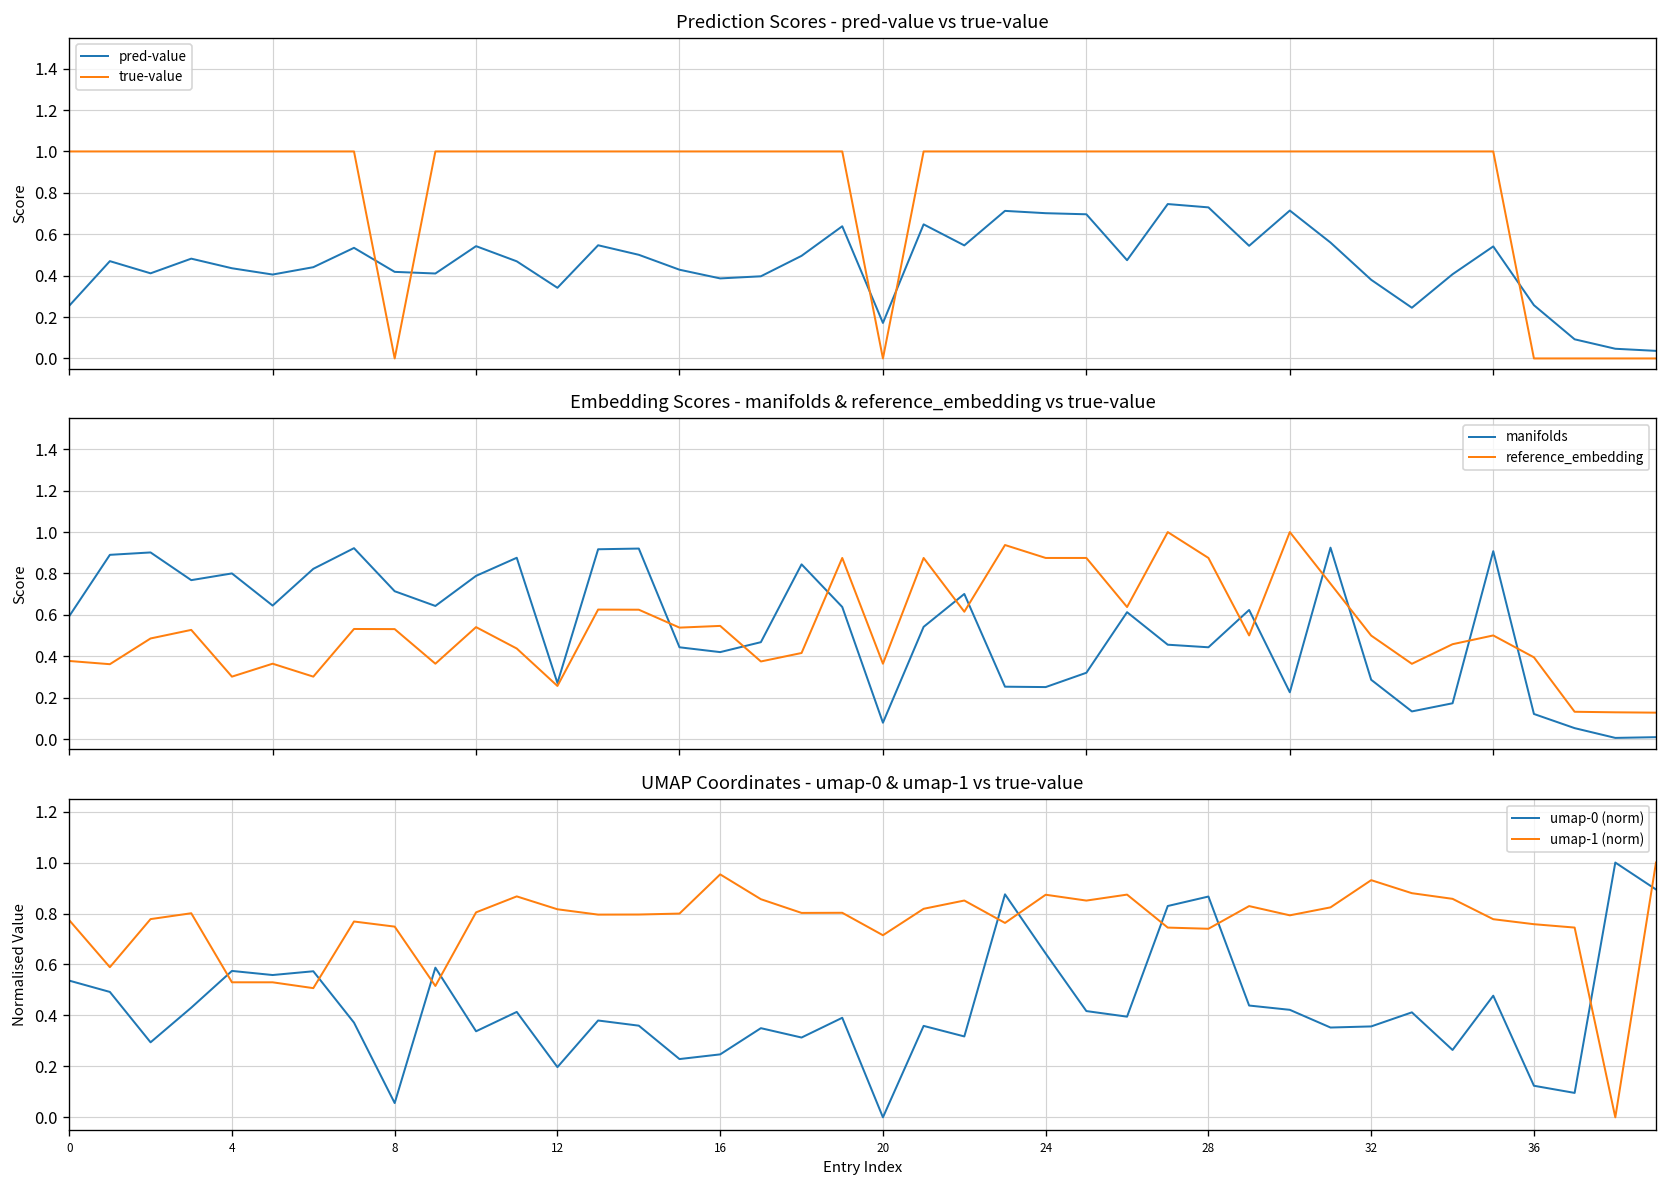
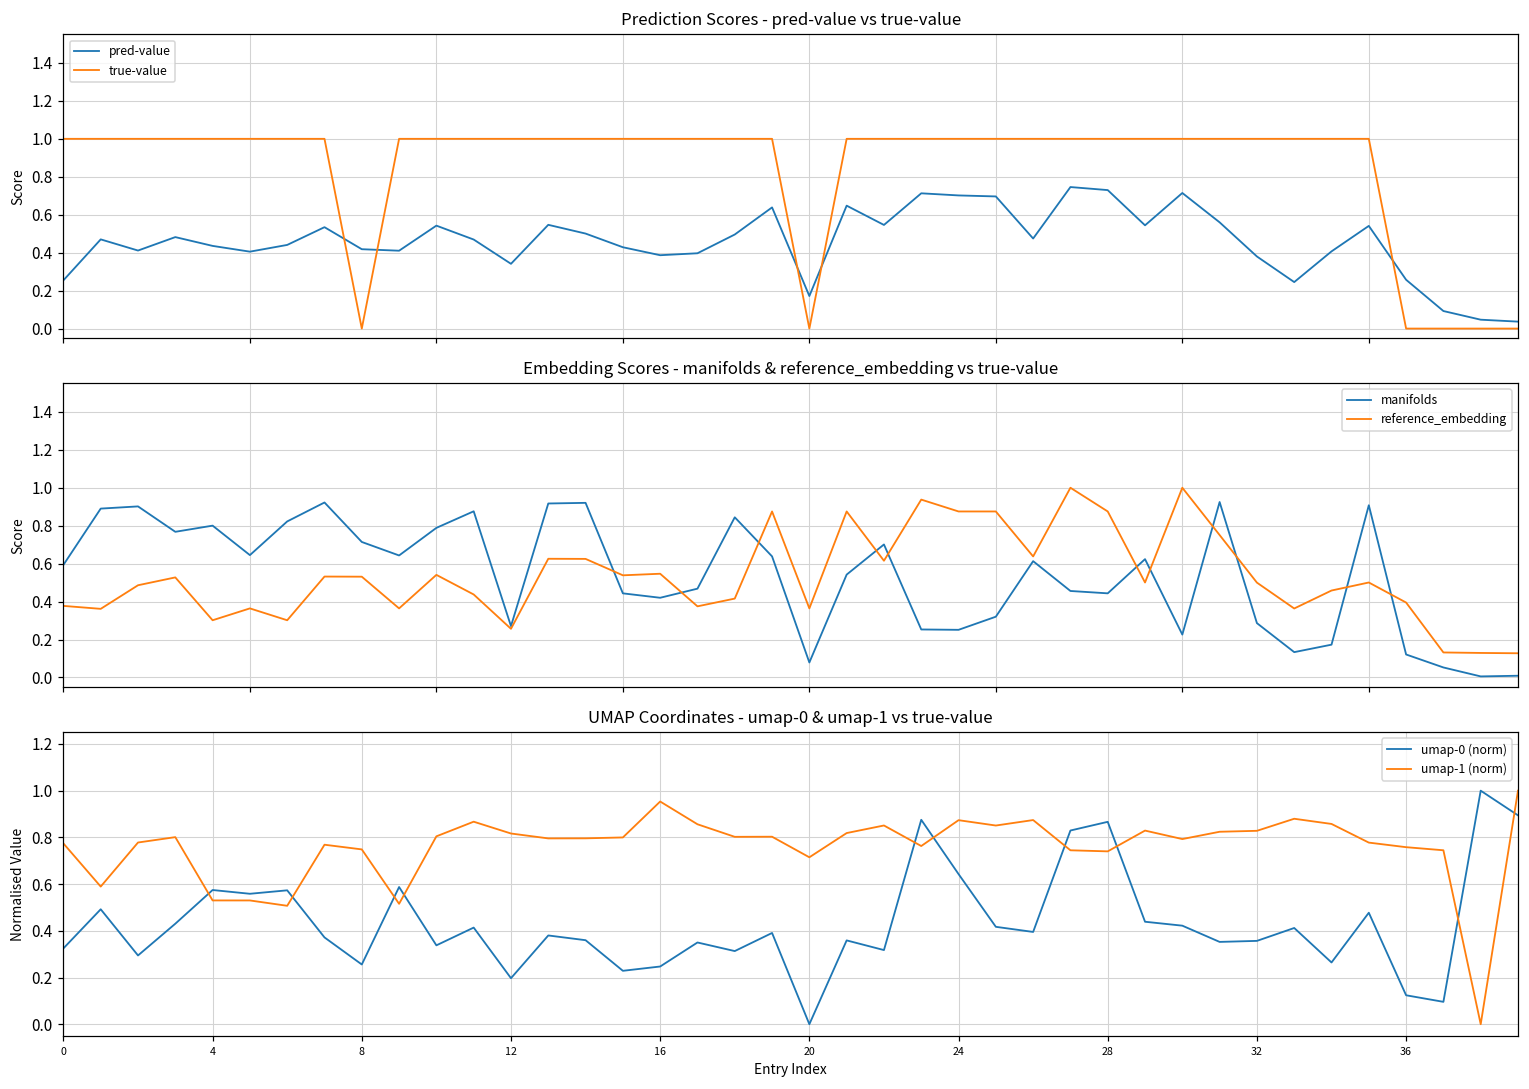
UMAP Coordinates - umap-0 & umap-1 vs true-value, umap-0 (norm), 0: 0.54 -> 0.32
UMAP Coordinates - umap-0 & umap-1 vs true-value, umap-0 (norm), 8: 0.06 -> 0.26
UMAP Coordinates - umap-0 & umap-1 vs true-value, umap-1 (norm), 32: 0.93 -> 0.83
